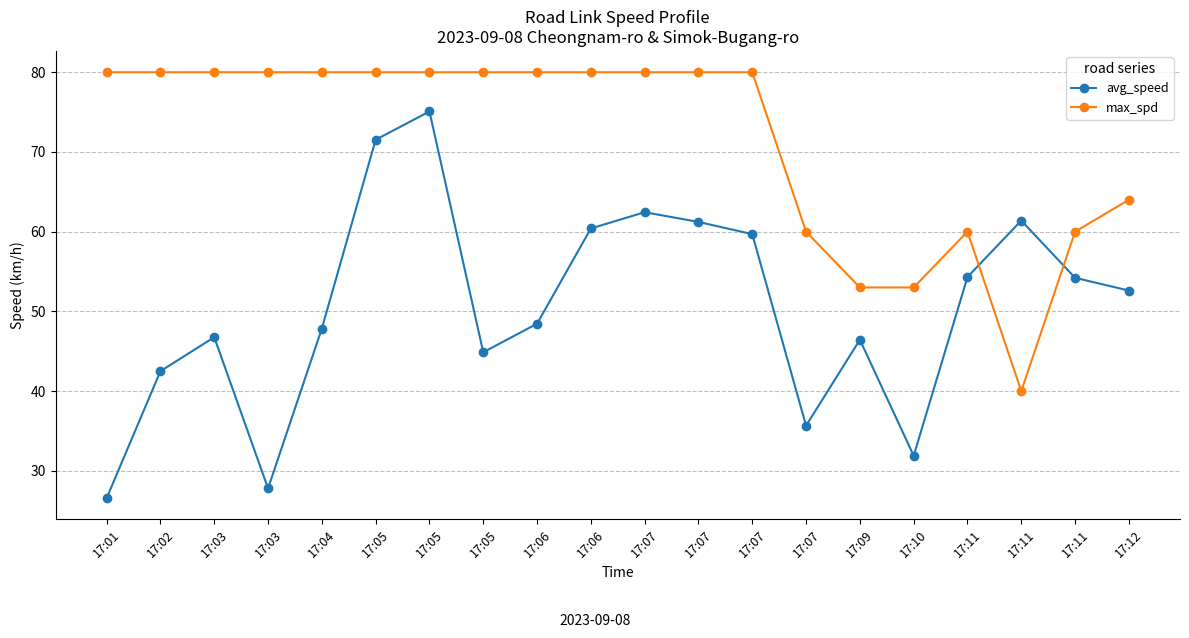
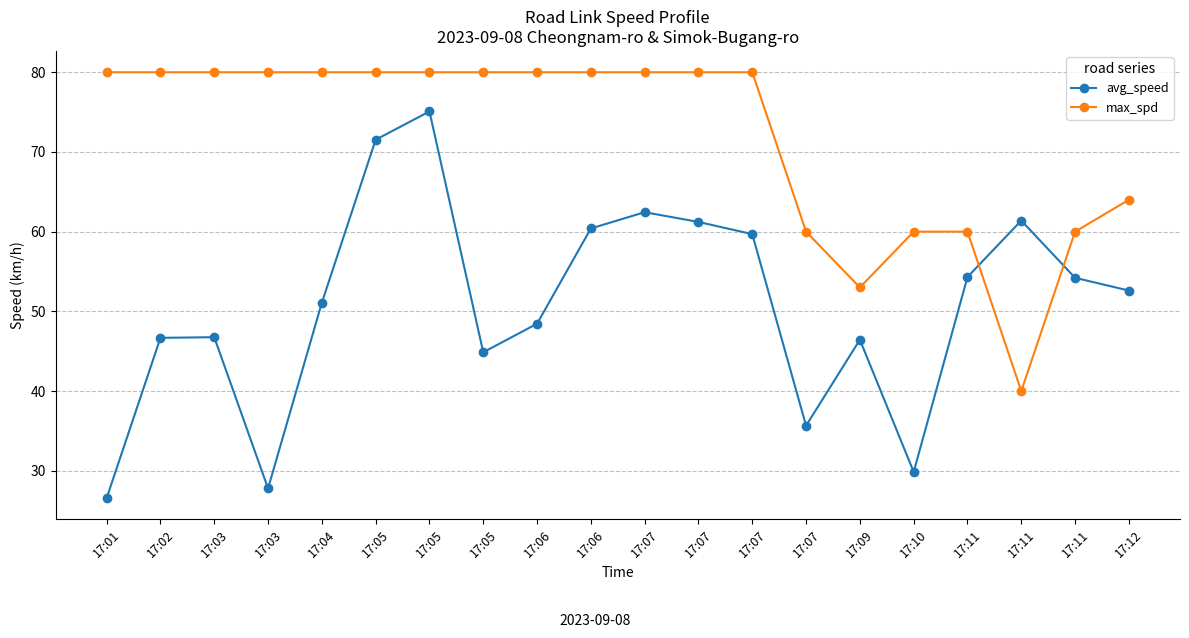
avg_speed, 17:02: 43 -> 47
avg_speed, 17:04: 48 -> 51
avg_speed, 17:10: 32 -> 30
max_spd, 17:10: 53 -> 60
